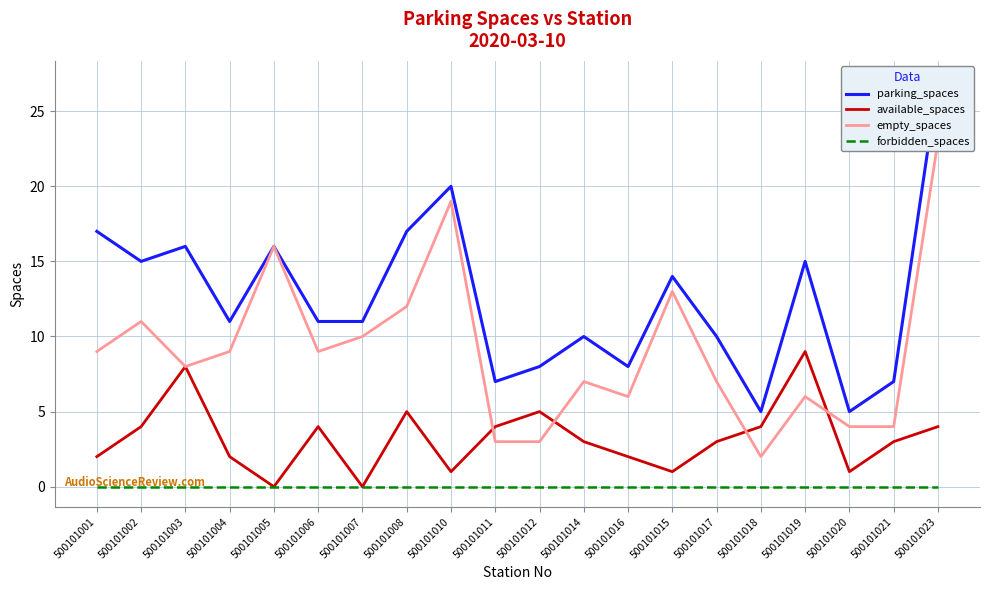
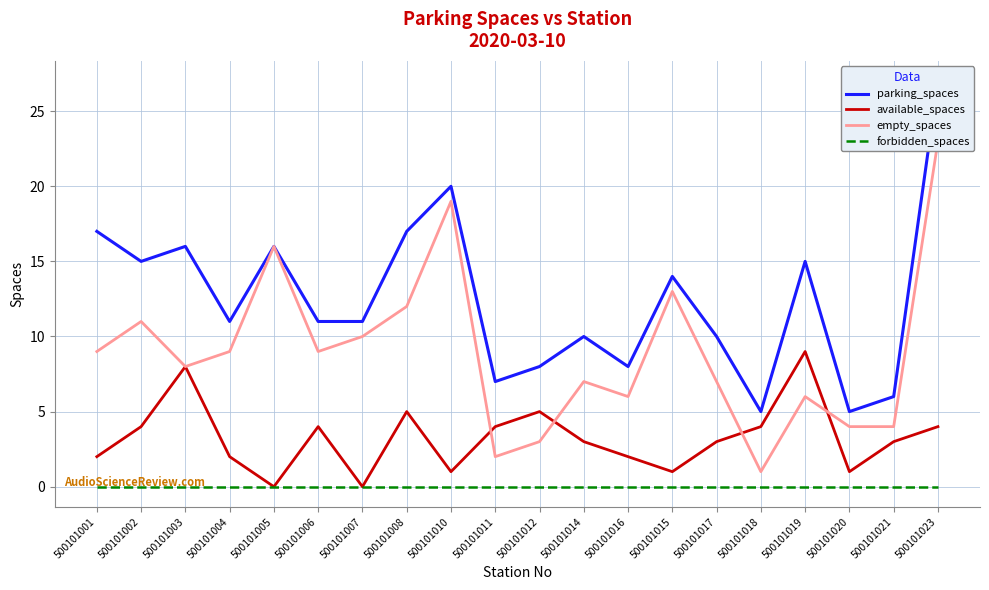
empty_spaces, 500101011: 3 -> 2
empty_spaces, 500101018: 2 -> 1
parking_spaces, 500101021: 7 -> 6
